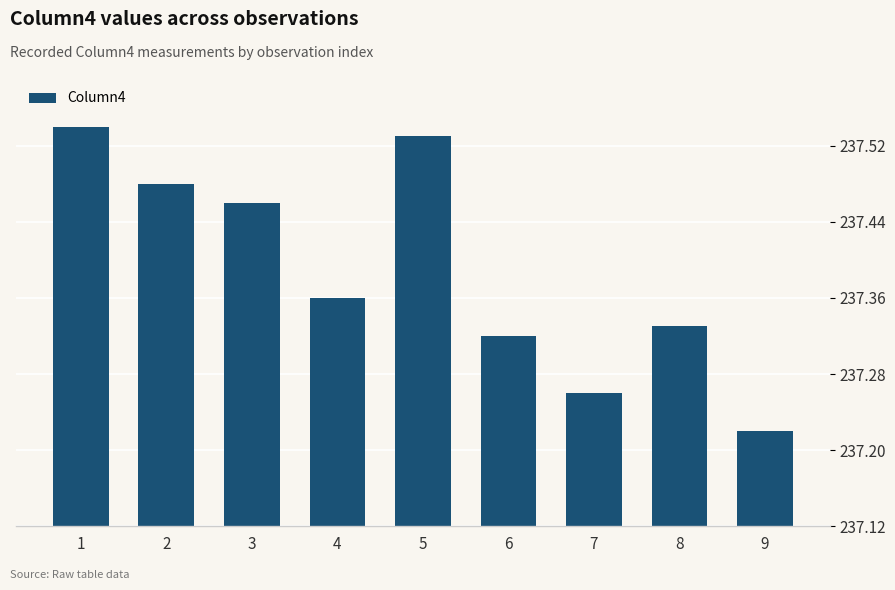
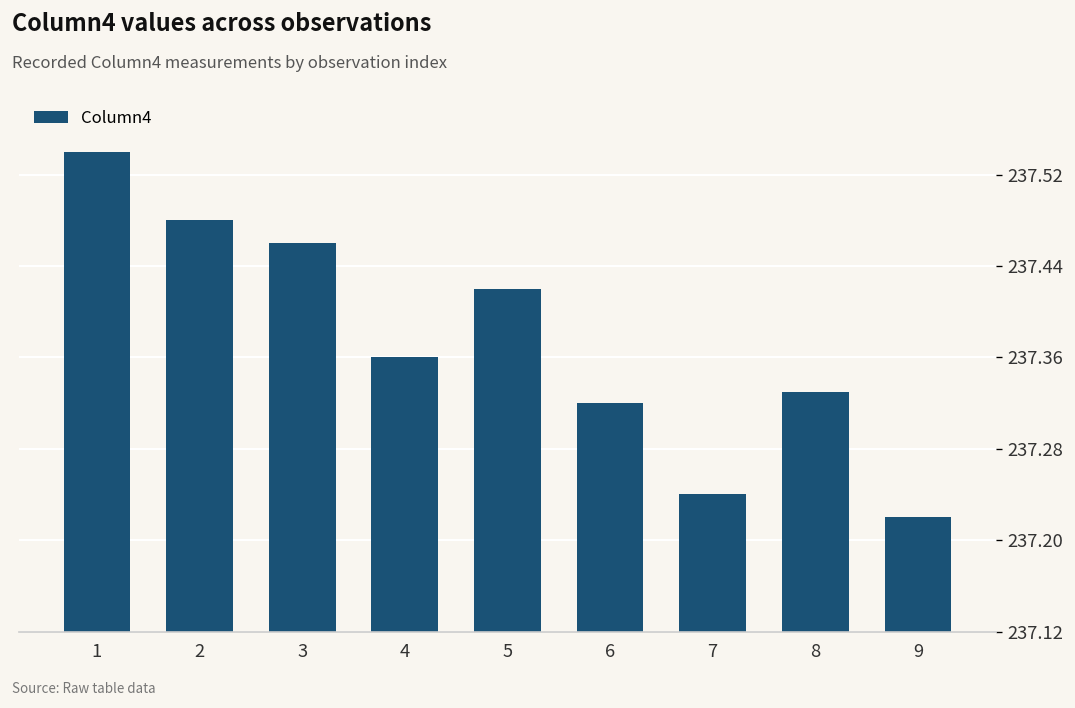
5: 237.53 -> 237.42
7: 237.26 -> 237.24
